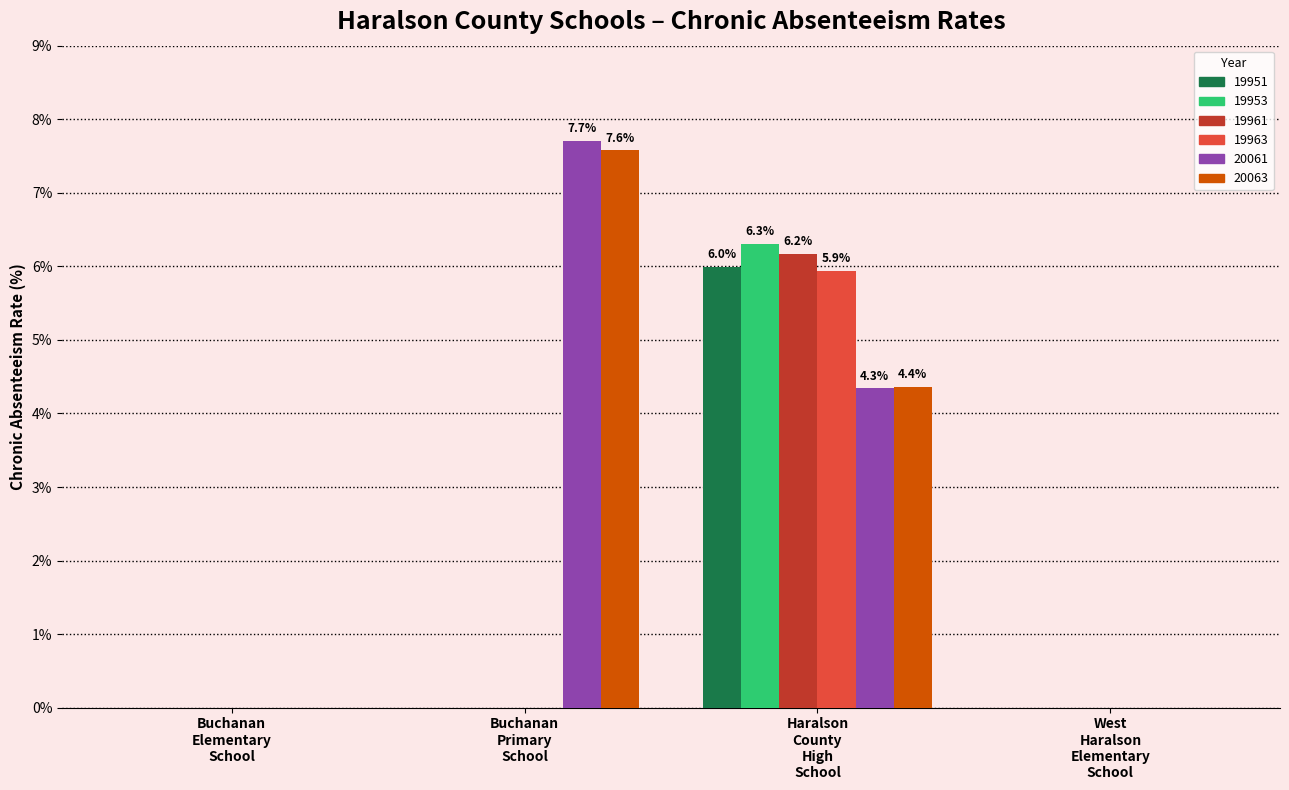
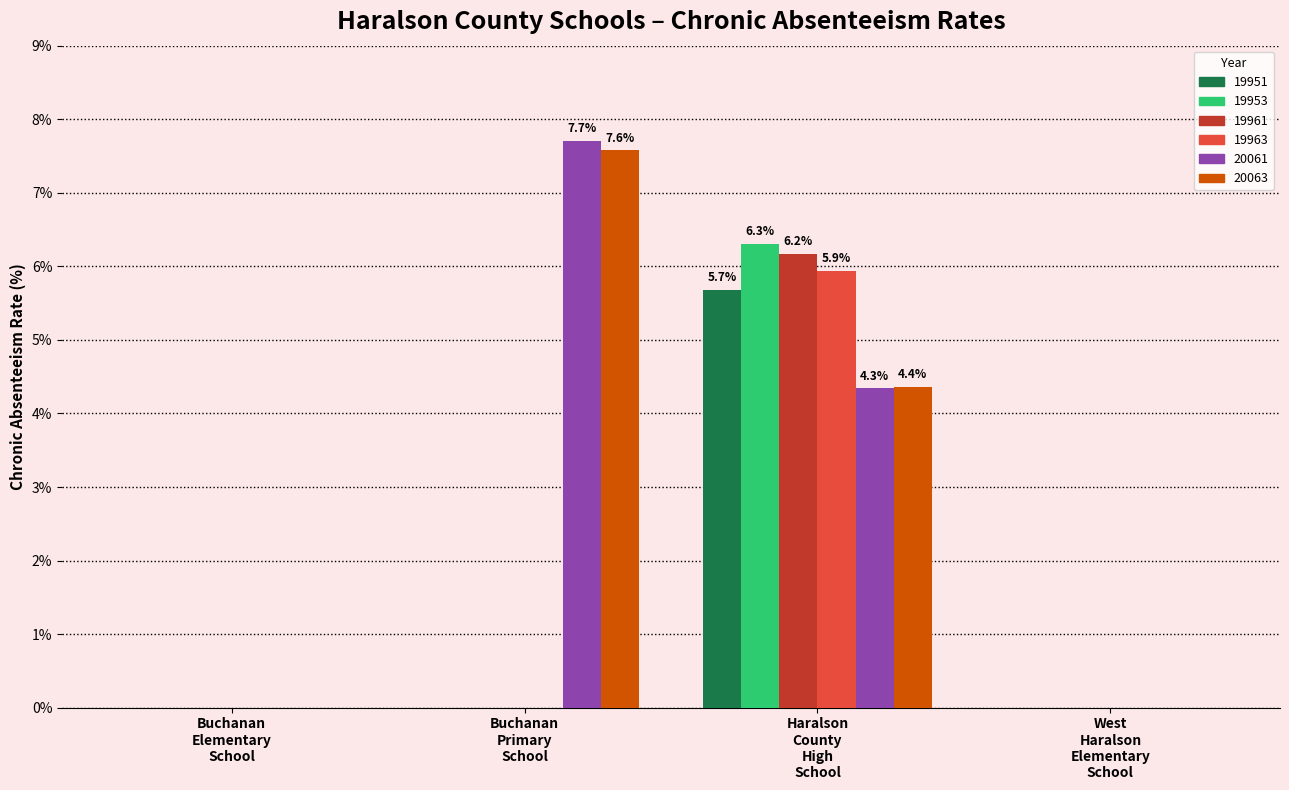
19951, Haralson County High School: 6.0% -> 5.7%
